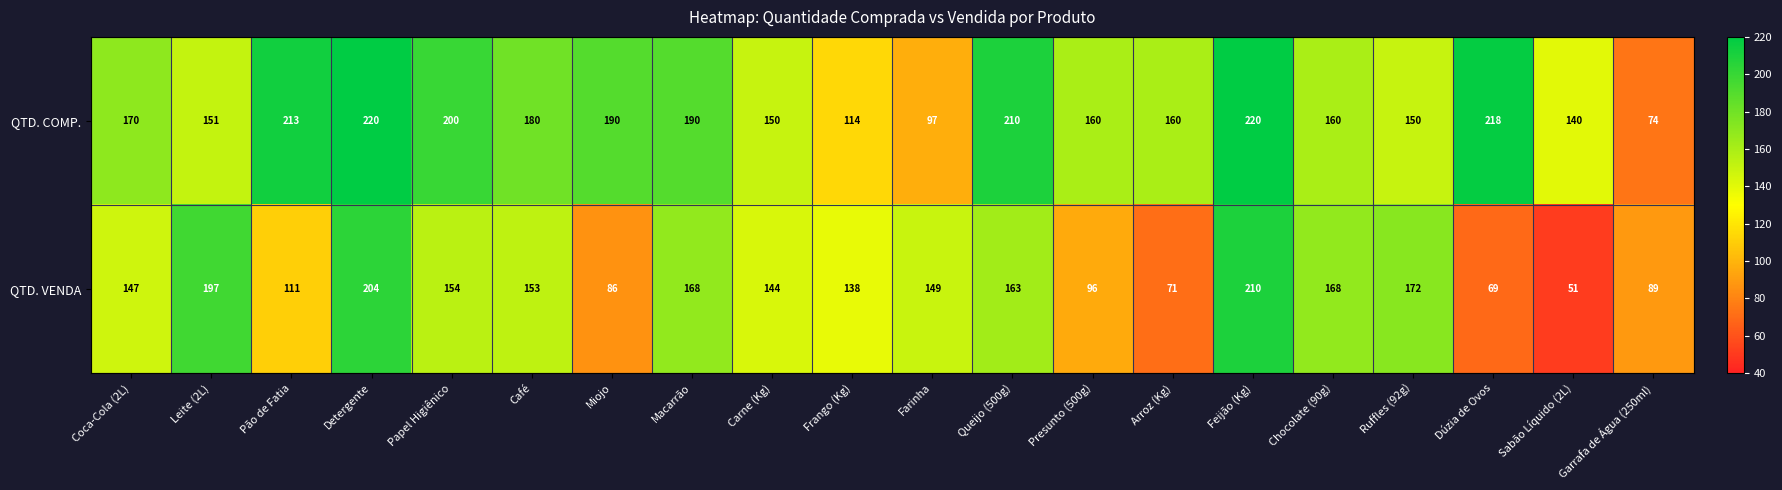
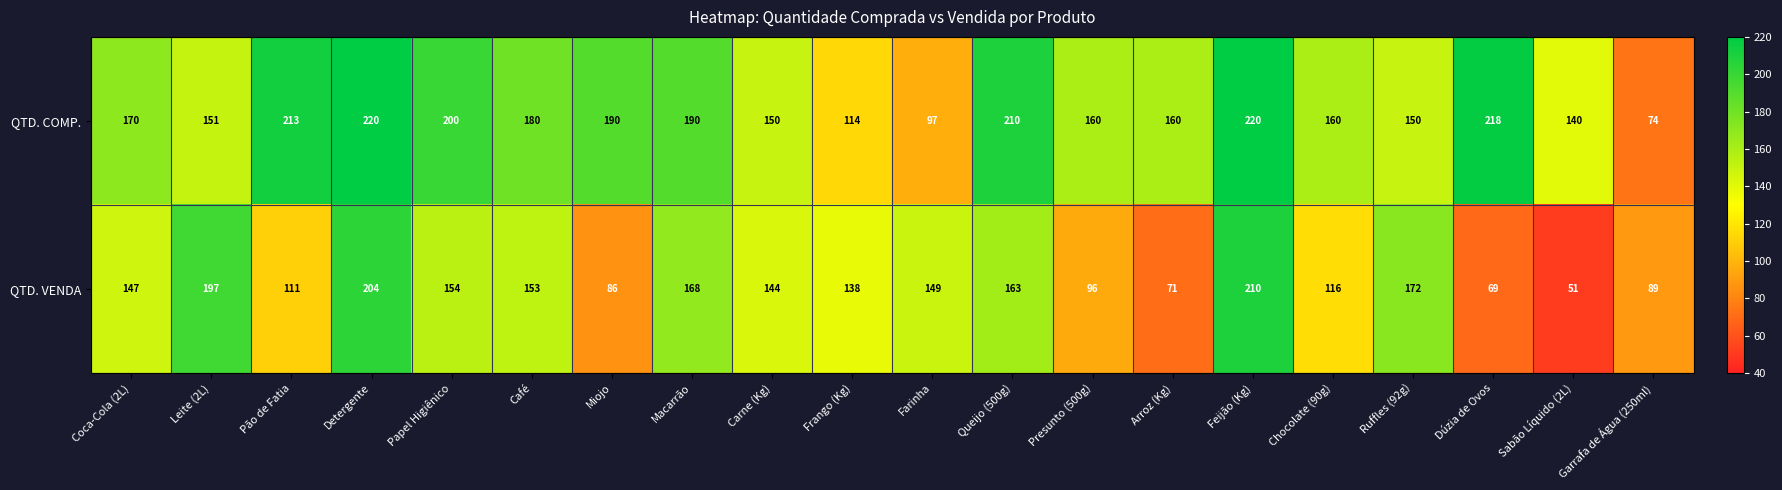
QTD. VENDA, Chocolate (90g): 168 -> 116
